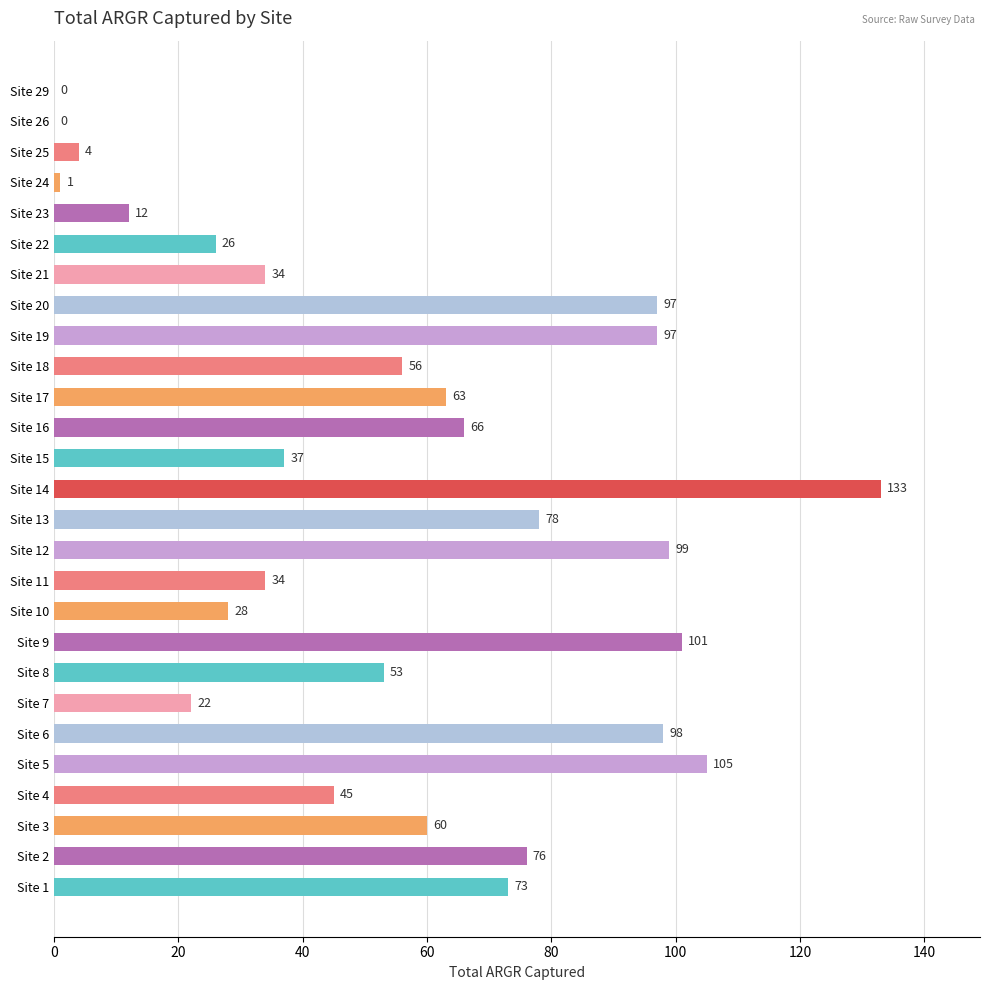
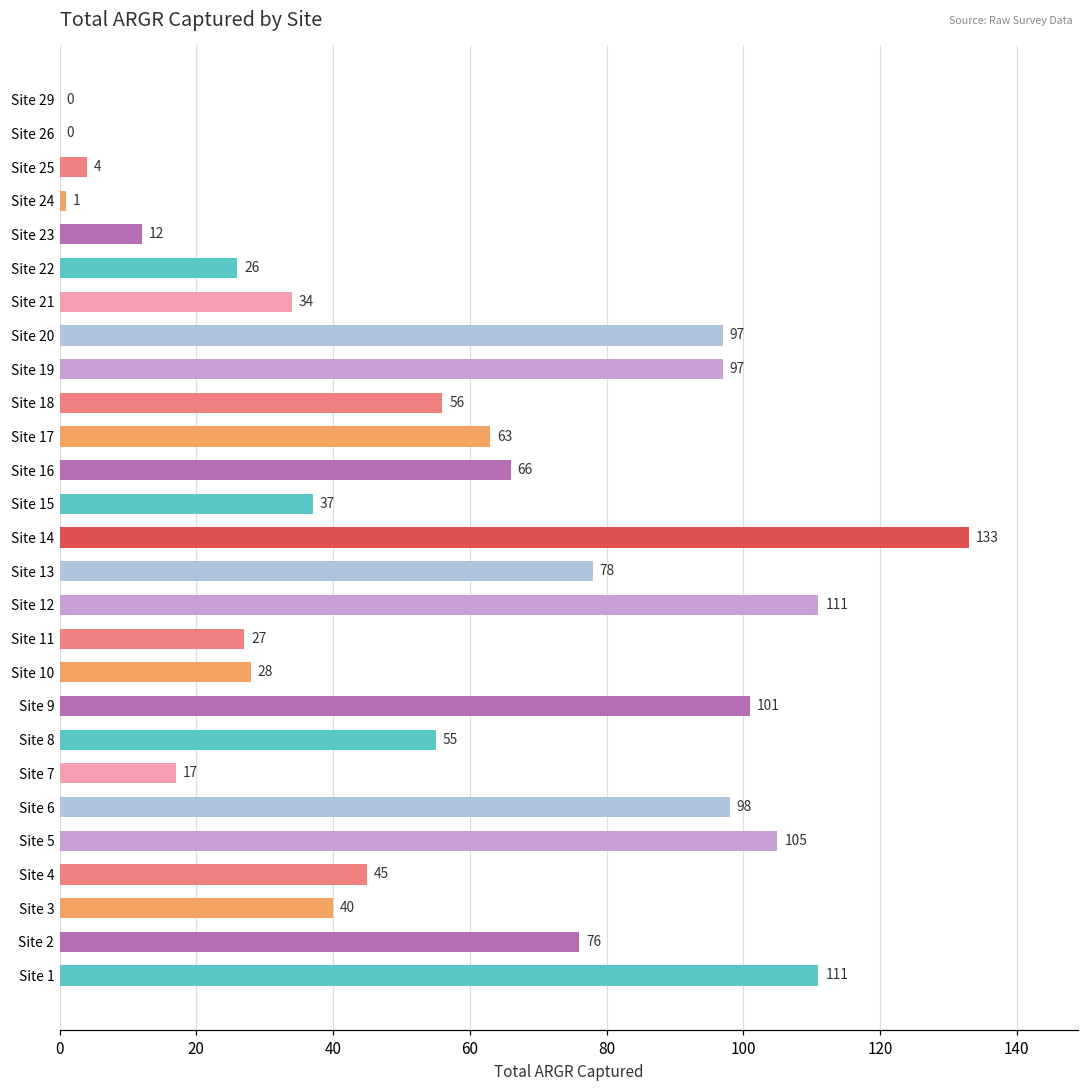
Site 12: 99 -> 111
Site 11: 34 -> 27
Site 8: 53 -> 55
Site 7: 22 -> 17
Site 3: 60 -> 40
Site 1: 73 -> 111
